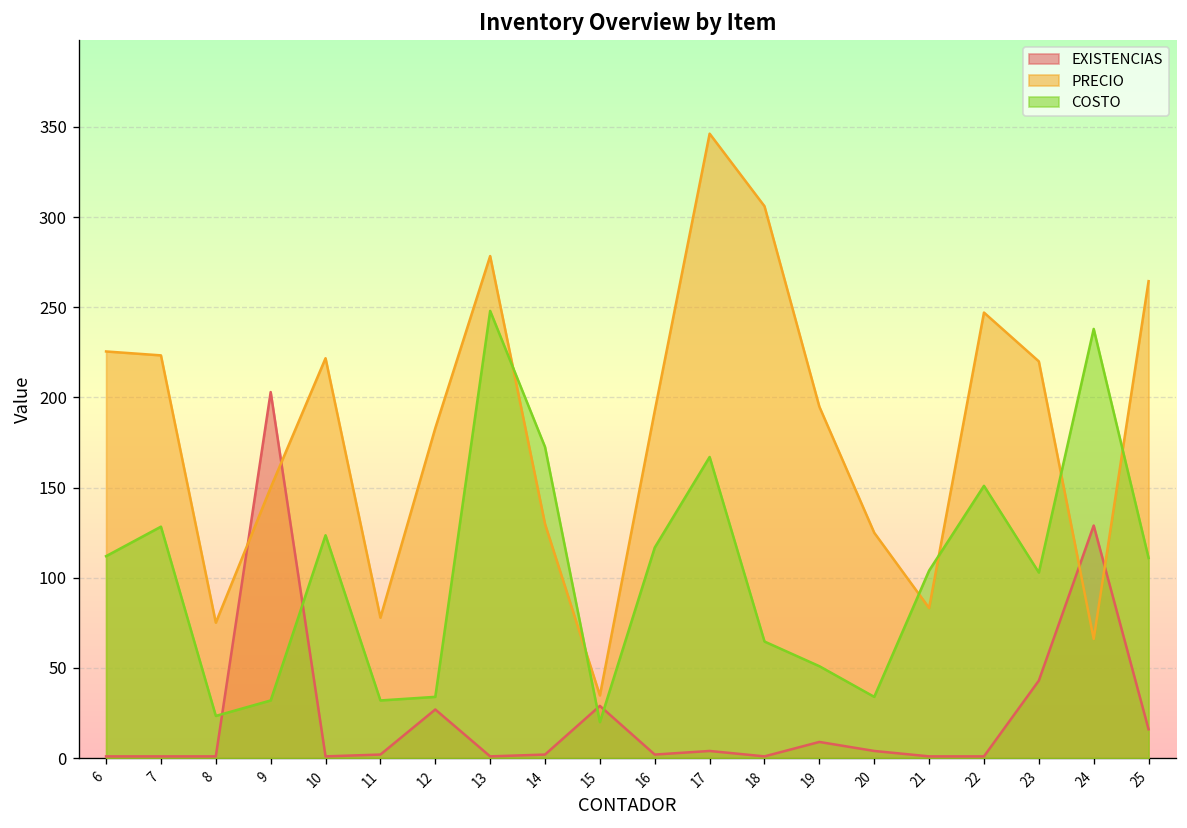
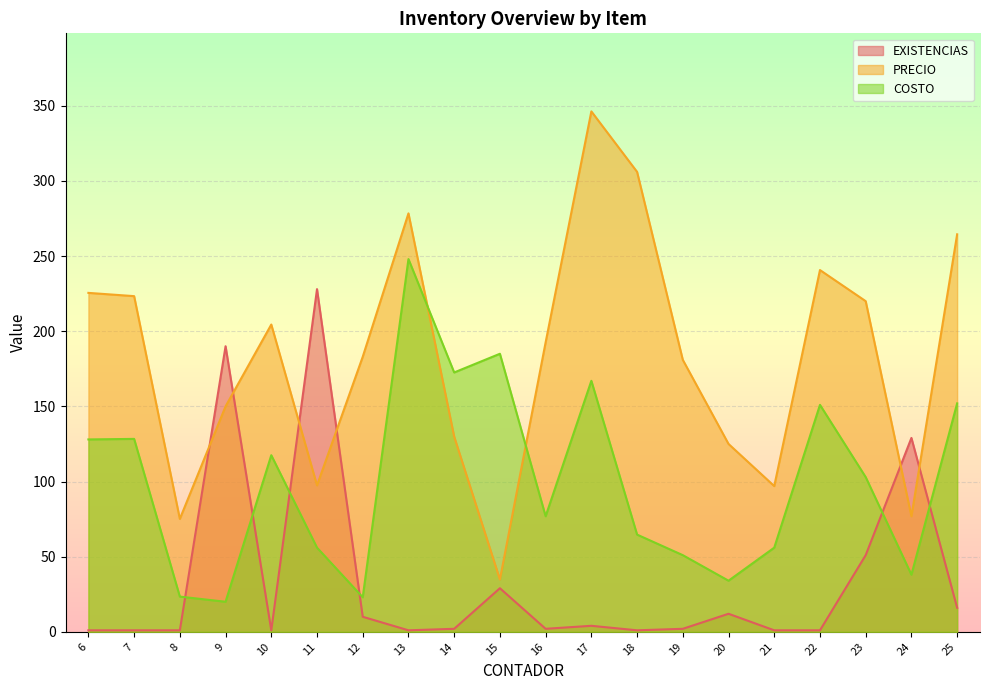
COSTO, 6: 112 -> 128
EXISTENCIAS, 9: 203 -> 190
COSTO, 9: 32 -> 20
PRECIO, 10: 222 -> 204
COSTO, 10: 124 -> 118
EXISTENCIAS, 11: 2 -> 228
PRECIO, 11: 78 -> 97
COSTO, 11: 32 -> 56
EXISTENCIAS, 12: 27 -> 10
COSTO, 12: 34 -> 23
COSTO, 15: 20 -> 185
COSTO, 16: 117 -> 77
EXISTENCIAS, 19: 9 -> 2
PRECIO, 19: 195 -> 181
EXISTENCIAS, 20: 4 -> 12
PRECIO, 21: 83 -> 97
COSTO, 21: 104 -> 56
PRECIO, 22: 247 -> 241
EXISTENCIAS, 23: 43 -> 51
PRECIO, 24: 66 -> 77
COSTO, 24: 238 -> 38
COSTO, 25: 111 -> 152
